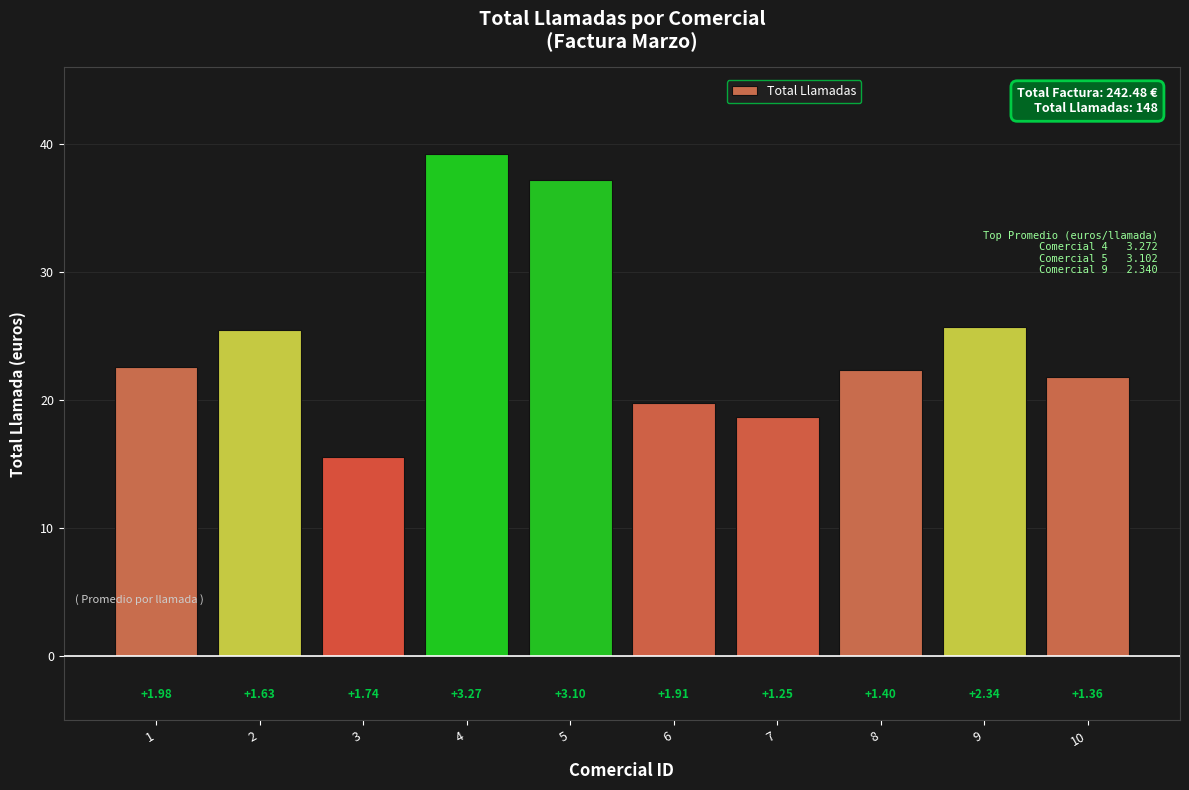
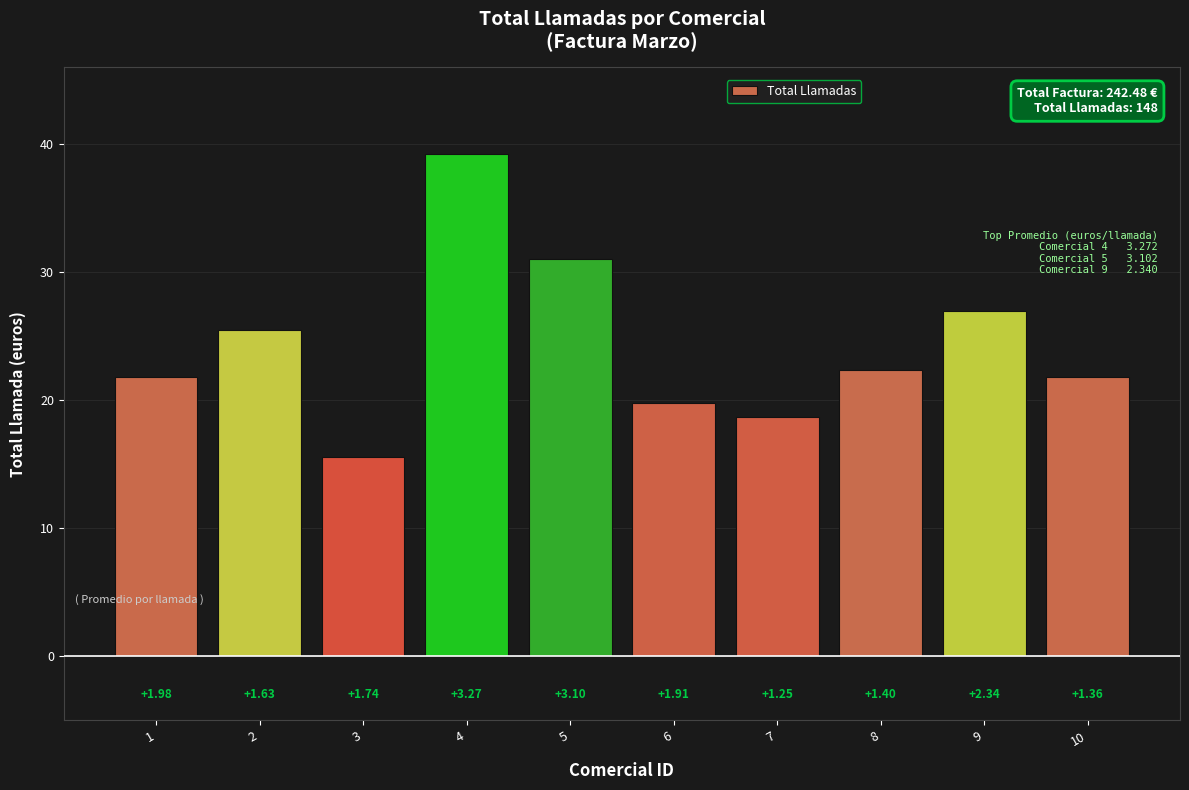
1: 22.6 -> 21.8
5: 37.2 -> 31.0
9: 25.7 -> 27.0
